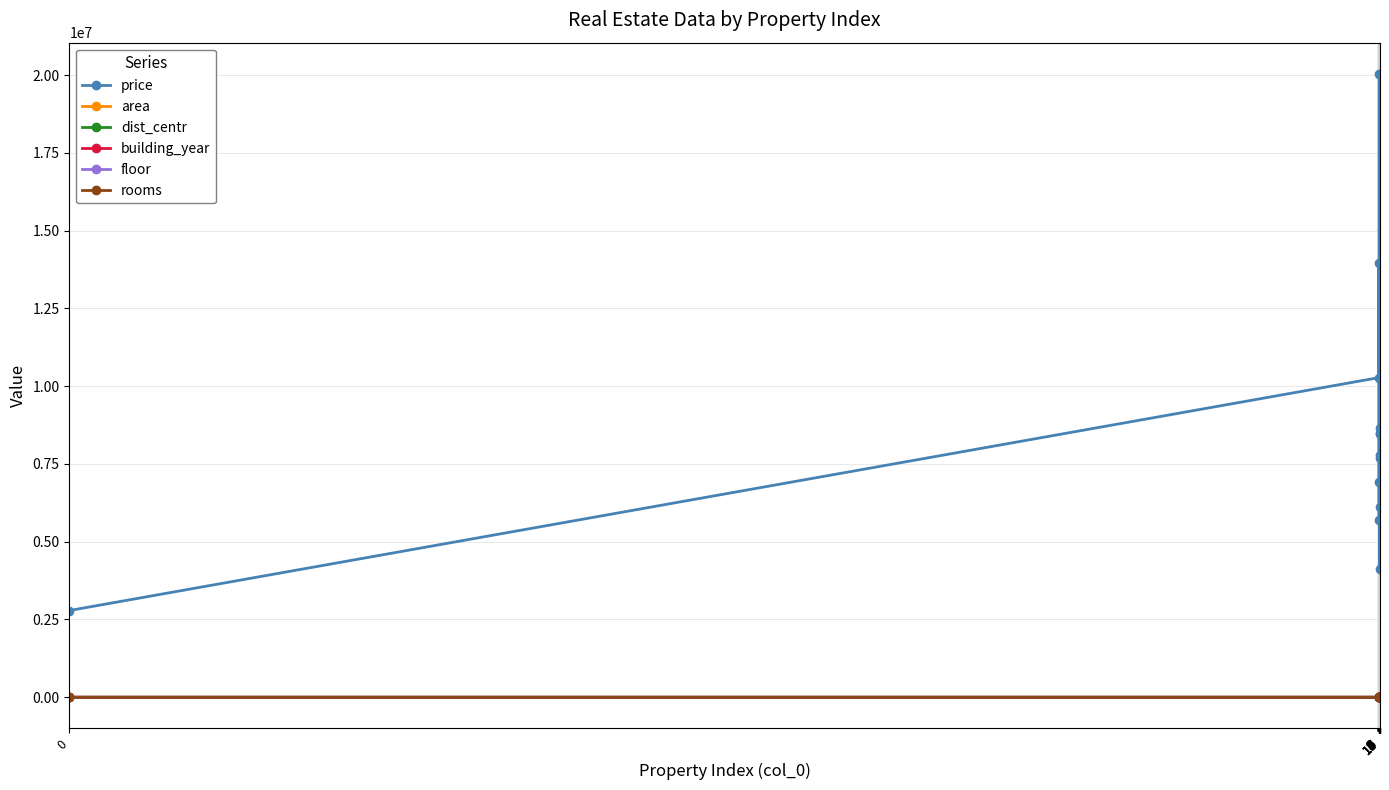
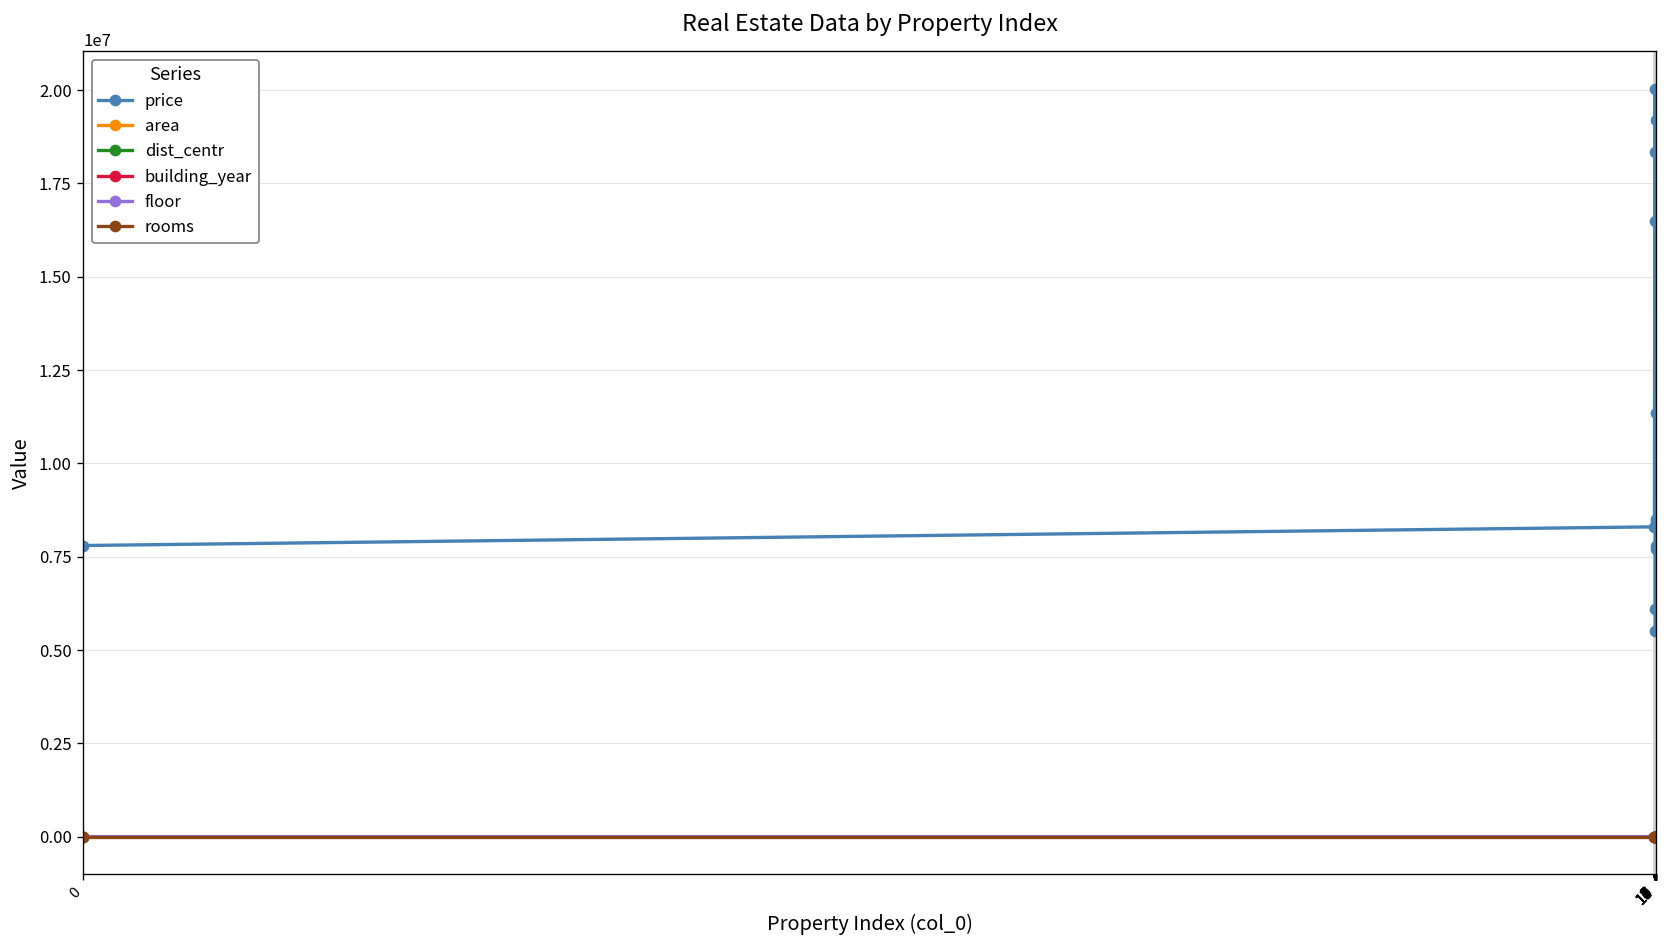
price, 0: 2800000 -> 7800000
price, 2: 10300000 -> 8300000
price, 3: 14000000 -> 16500000
price, 4: 5700000 -> 18400000
price, 7: 6900000 -> 6100000
price, 9: 4100000 -> 5500000
price, 14: 8700000 -> 19200000
price, 16: 6100000 -> 11300000
